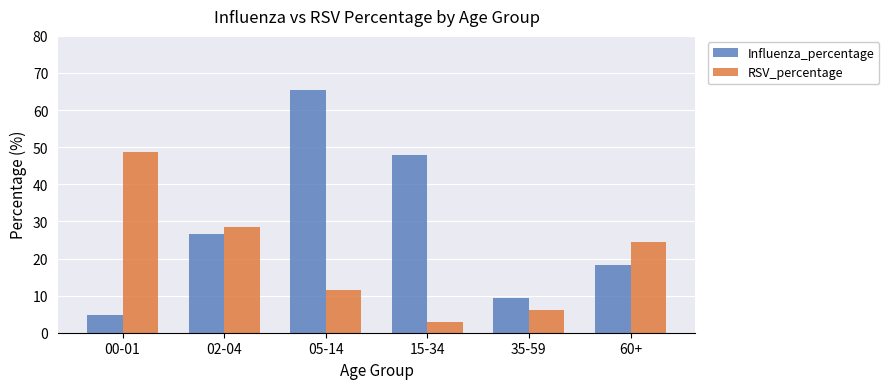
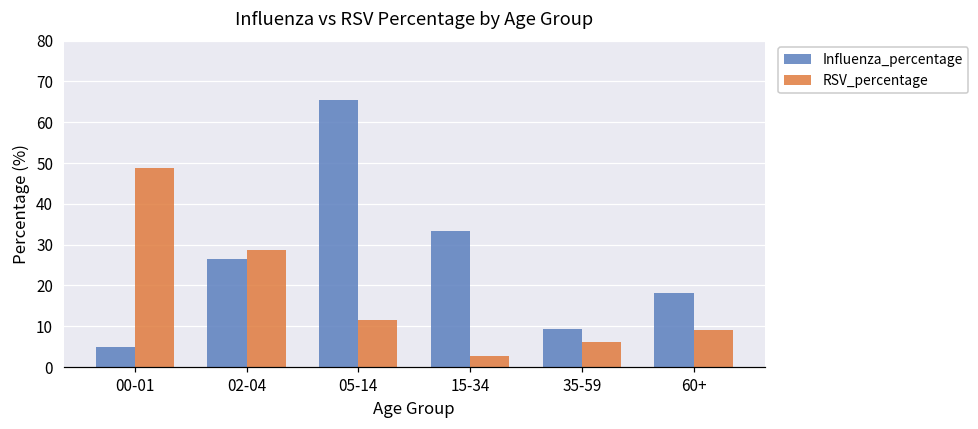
Influenza_percentage, 15-34: 48 -> 33
RSV_percentage, 60+: 25 -> 9
